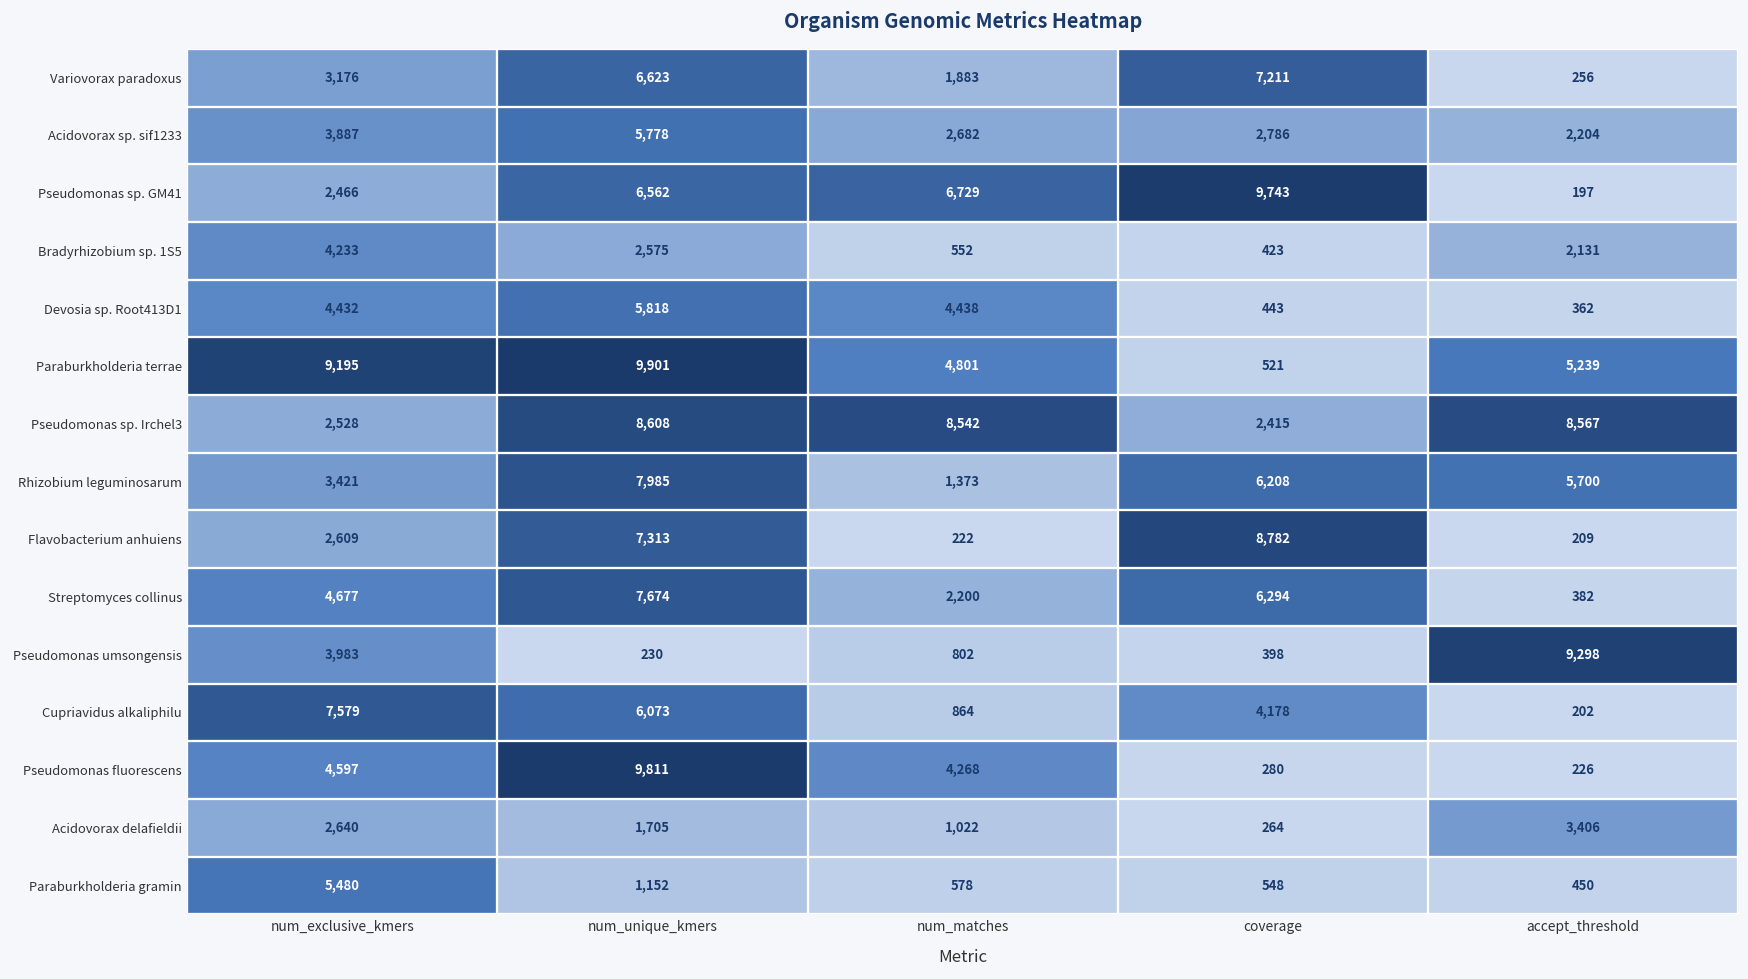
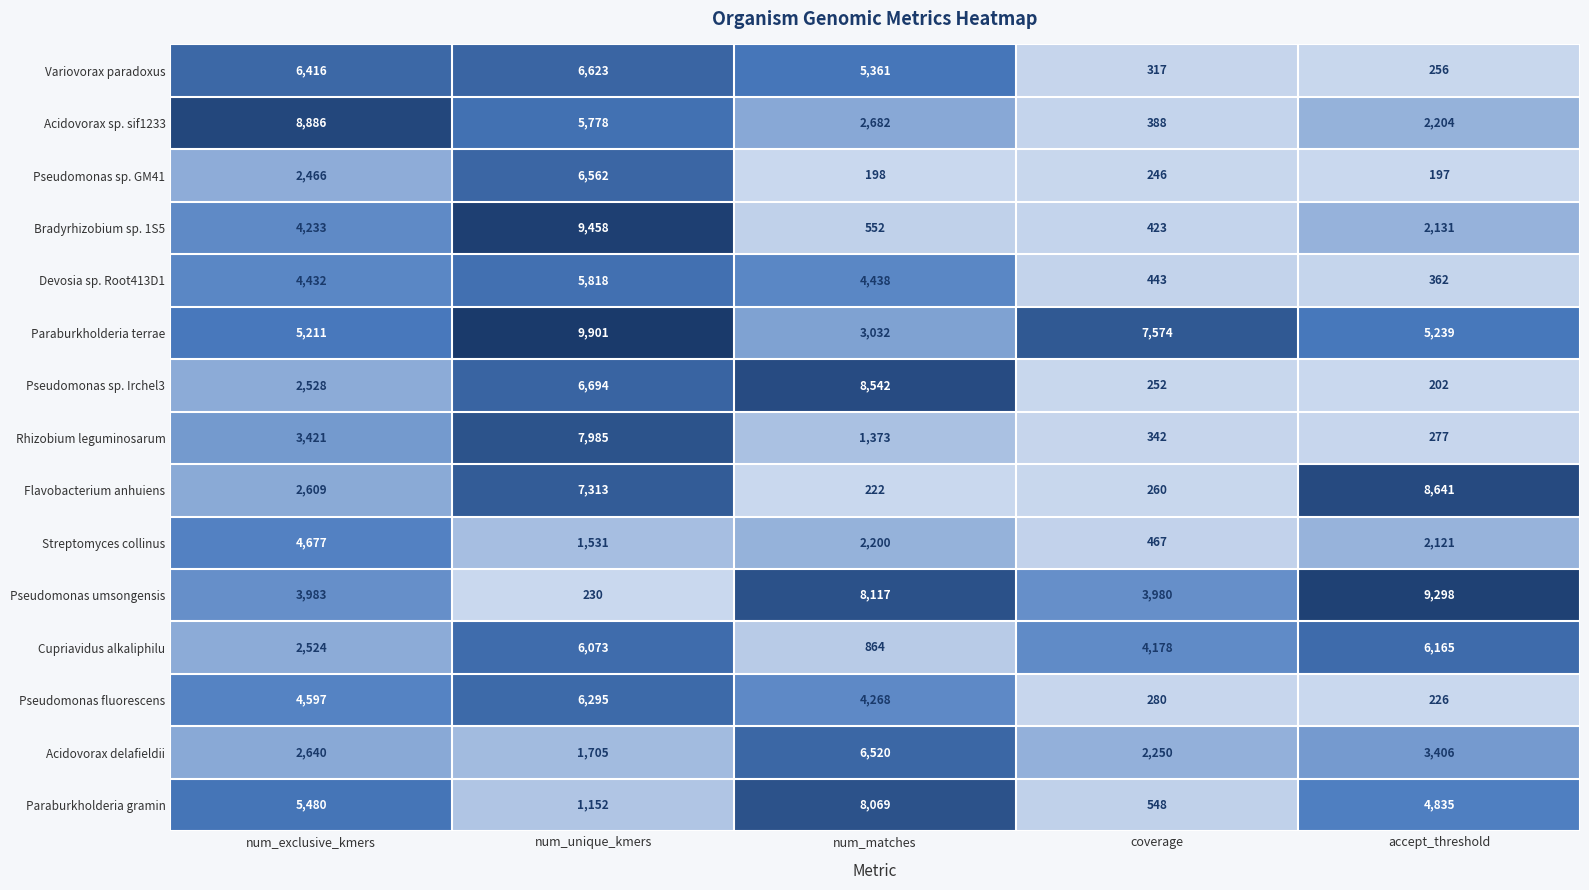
Variovorax paradoxus, num_exclusive_kmers: 3,176 -> 6,416
Variovorax paradoxus, num_matches: 1,883 -> 5,361
Variovorax paradoxus, coverage: 7,211 -> 317
Acidovorax sp. sif1233, num_exclusive_kmers: 3,887 -> 8,886
Acidovorax sp. sif1233, coverage: 2,786 -> 388
Pseudomonas sp. GM41, num_matches: 6,729 -> 198
Pseudomonas sp. GM41, coverage: 9,743 -> 246
Bradyrhizobium sp. 1S5, num_unique_kmers: 2,575 -> 9,458
Paraburkholderia terrae, num_exclusive_kmers: 9,195 -> 5,211
Paraburkholderia terrae, num_matches: 4,801 -> 3,032
Paraburkholderia terrae, coverage: 521 -> 7,574
Pseudomonas sp. Irchel3, num_unique_kmers: 8,608 -> 6,694
Pseudomonas sp. Irchel3, coverage: 2,415 -> 252
Pseudomonas sp. Irchel3, accept_threshold: 8,567 -> 202
Rhizobium leguminosarum, coverage: 6,208 -> 342
Rhizobium leguminosarum, accept_threshold: 5,700 -> 277
Flavobacterium anhuiens, coverage: 8,782 -> 260
Flavobacterium anhuiens, accept_threshold: 209 -> 8,641
Streptomyces collinus, num_unique_kmers: 7,674 -> 1,531
Streptomyces collinus, coverage: 6,294 -> 467
Streptomyces collinus, accept_threshold: 382 -> 2,121
Pseudomonas umsongensis, num_matches: 802 -> 8,117
Pseudomonas umsongensis, coverage: 398 -> 3,980
Cupriavidus alkaliphilu, num_exclusive_kmers: 7,579 -> 2,524
Cupriavidus alkaliphilu, accept_threshold: 202 -> 6,165
Pseudomonas fluorescens, num_unique_kmers: 9,811 -> 6,295
Acidovorax delafieldii, num_matches: 1,022 -> 6,520
Acidovorax delafieldii, coverage: 264 -> 2,250
Paraburkholderia gramin, num_matches: 578 -> 8,069
Paraburkholderia gramin, accept_threshold: 450 -> 4,835
